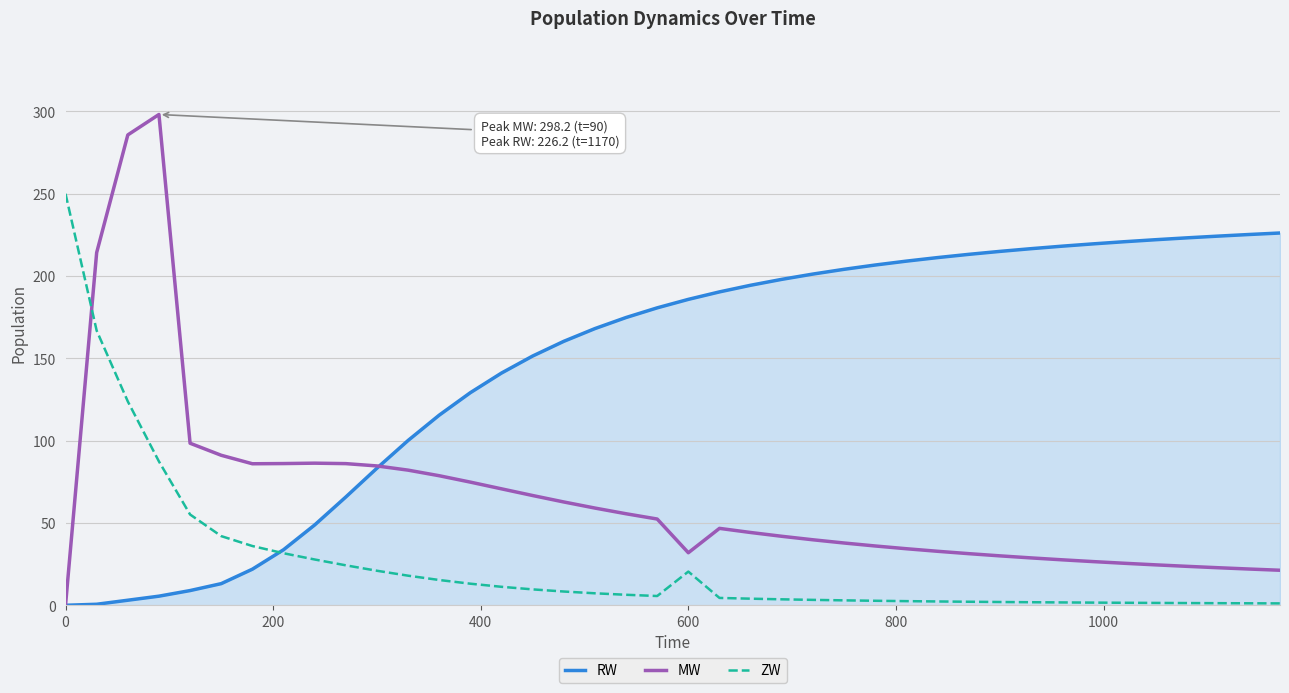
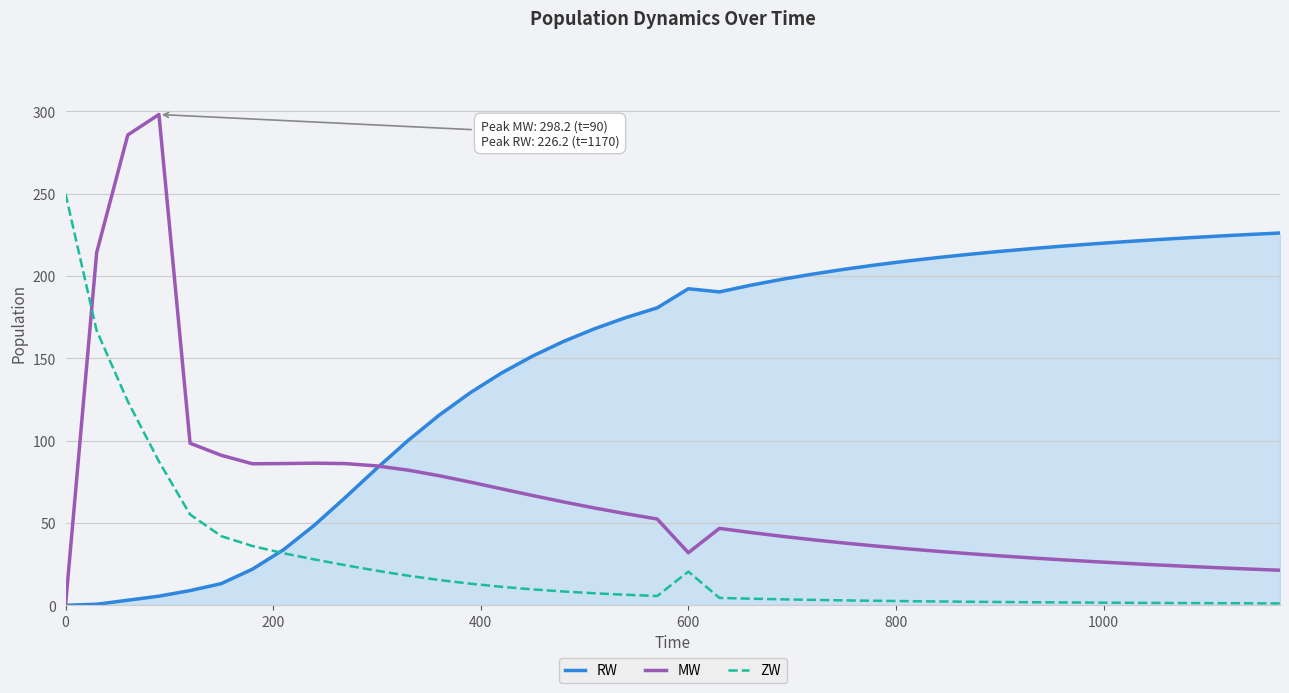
RW, 600: 186 -> 192
